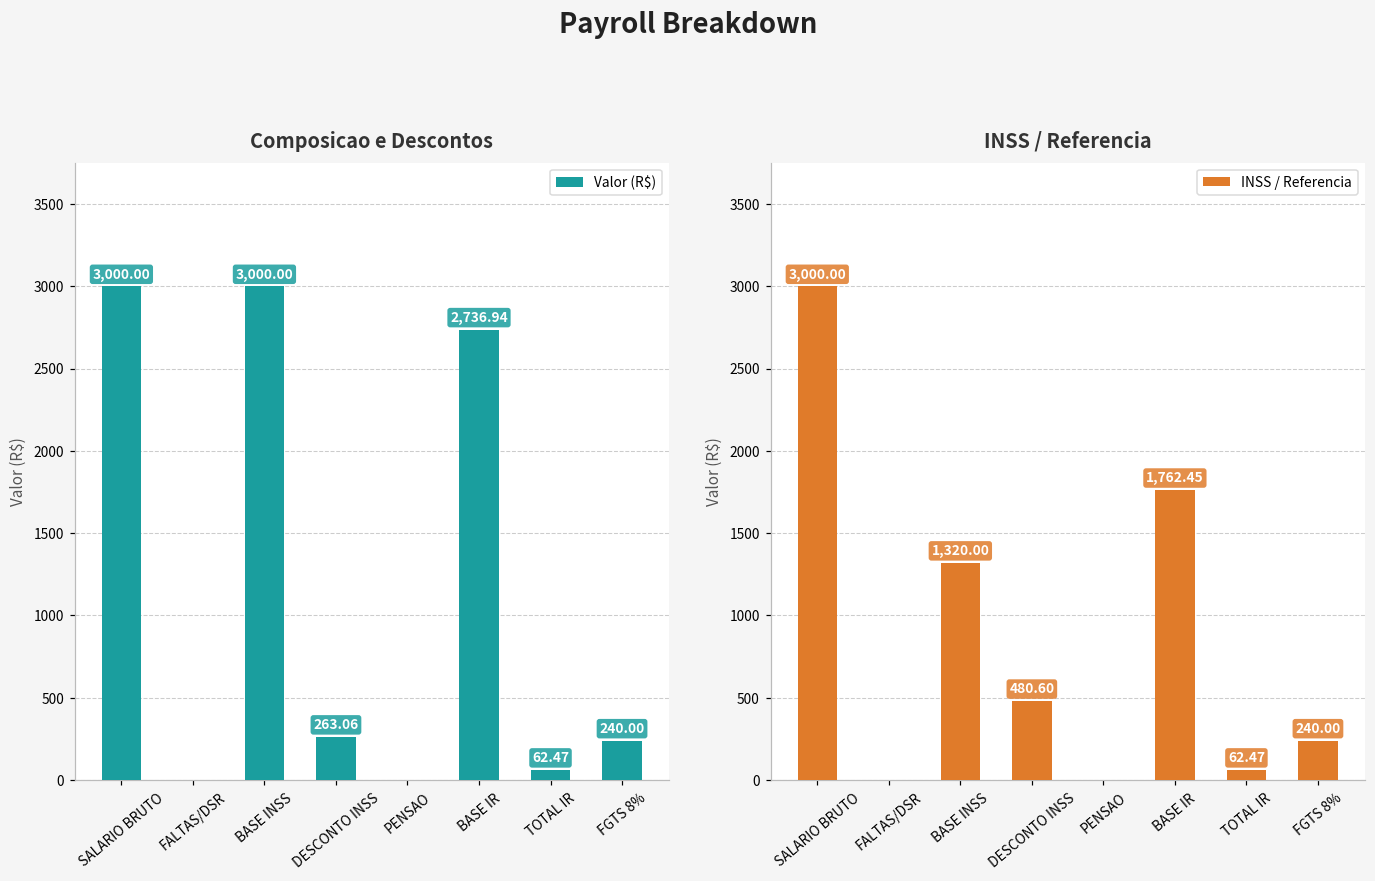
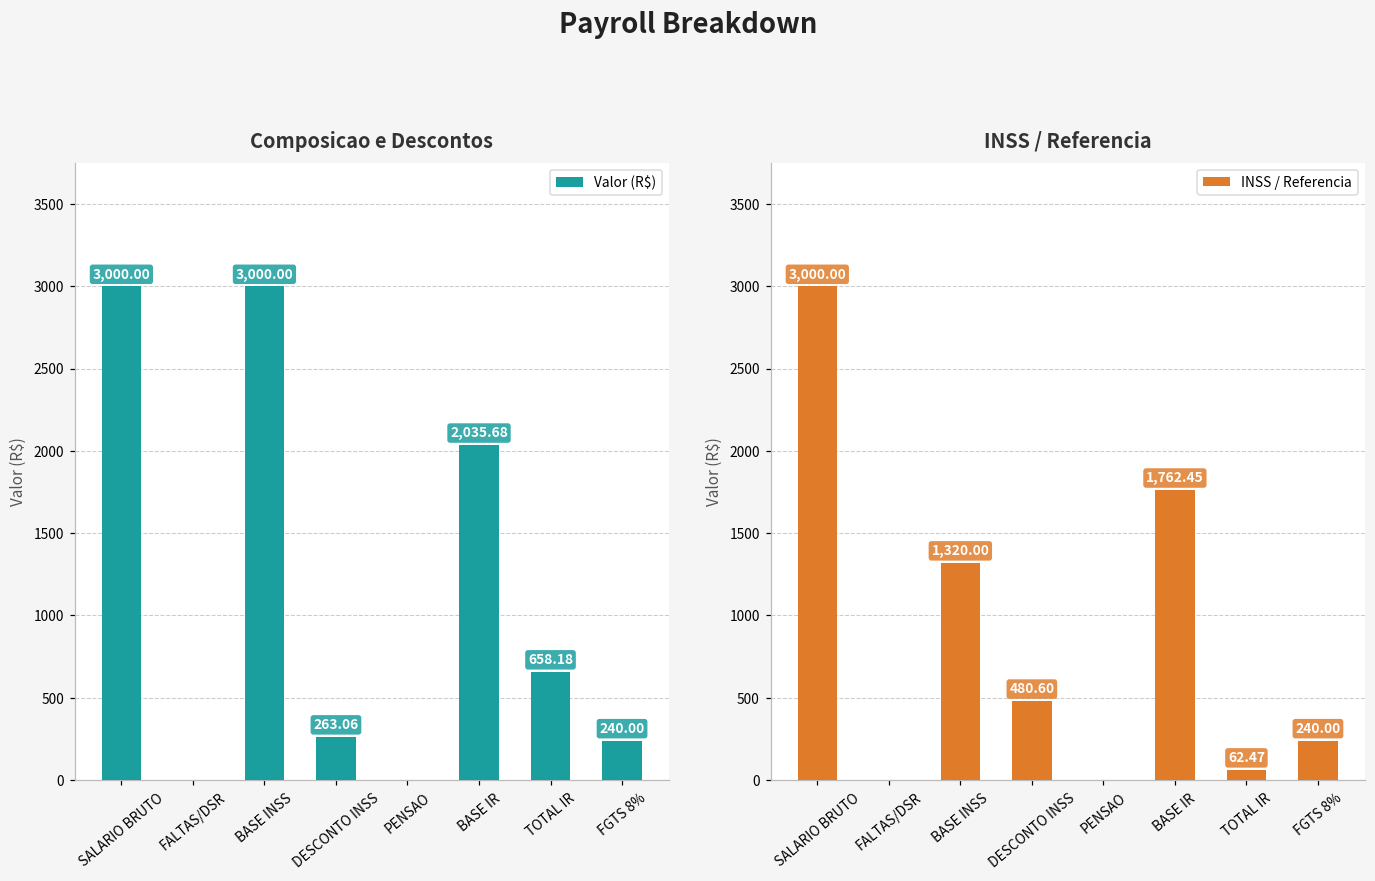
Composicao e Descontos, BASE IR: 2,736.94 -> 2,035.68
Composicao e Descontos, TOTAL IR: 62.47 -> 658.18
